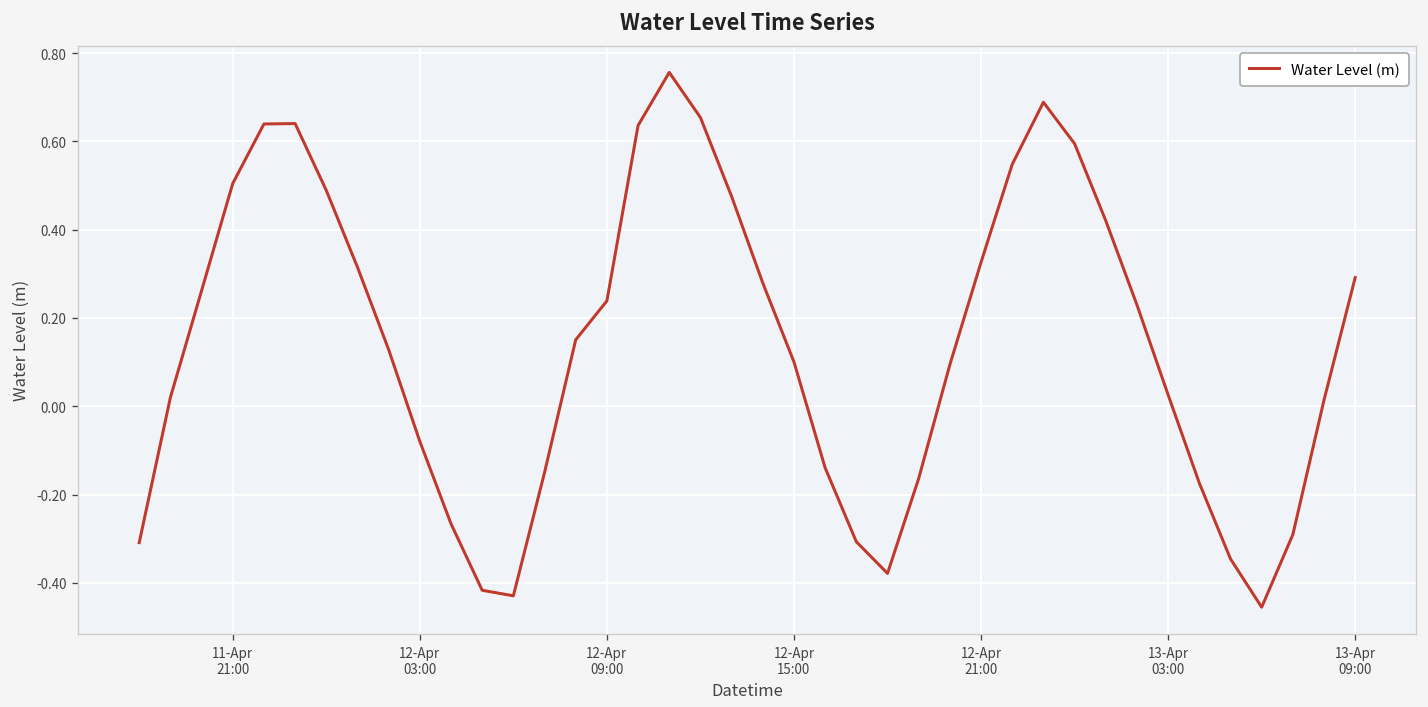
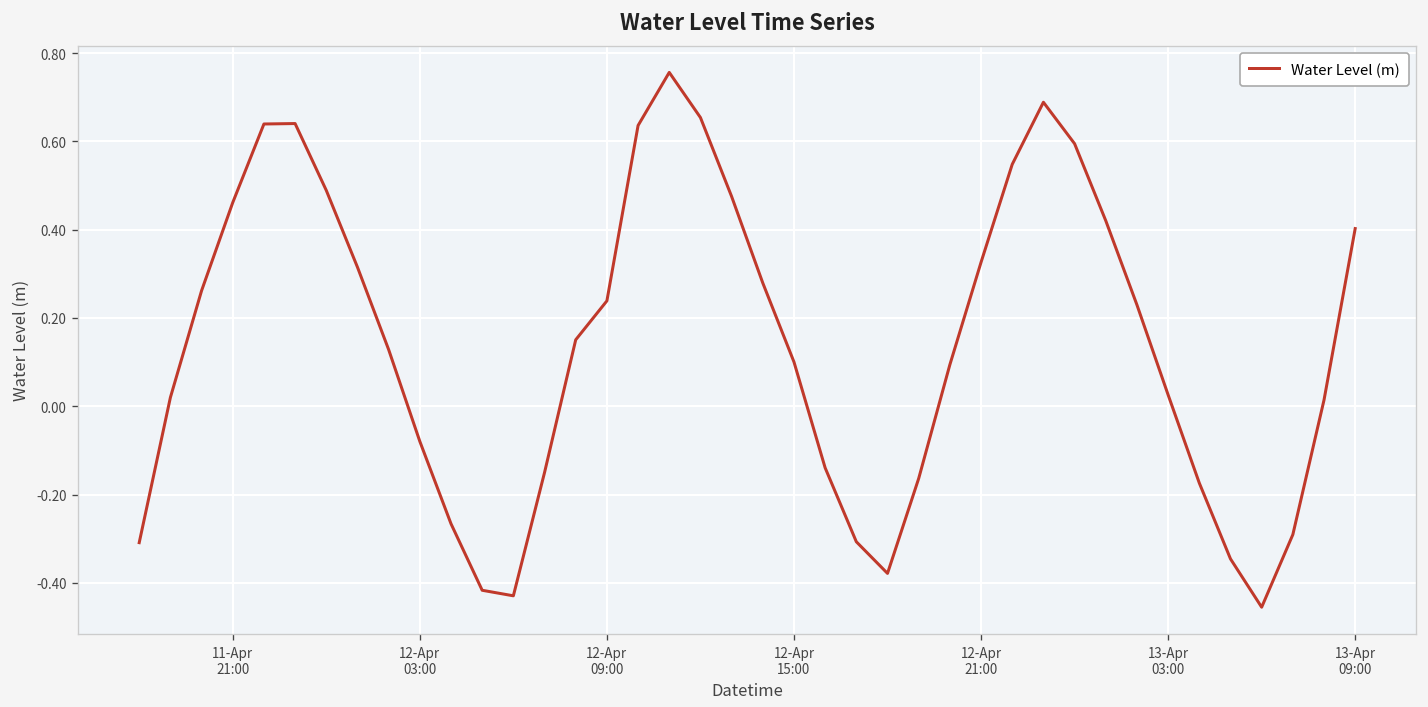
11-Apr 21:00: 0.50 -> 0.46
13-Apr 09:00: 0.29 -> 0.40
